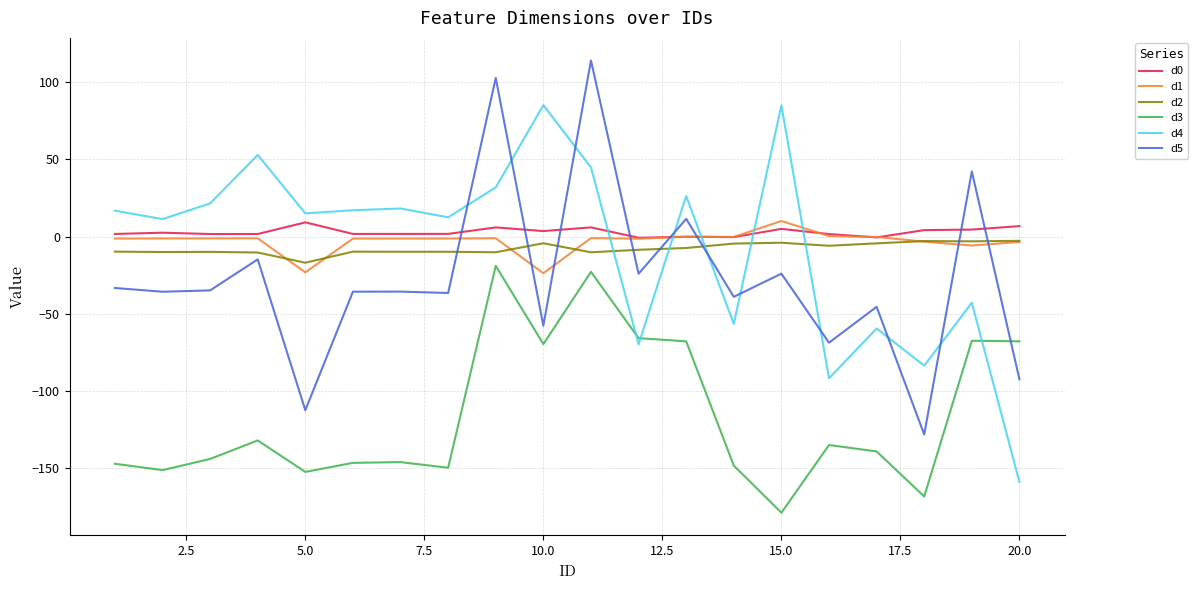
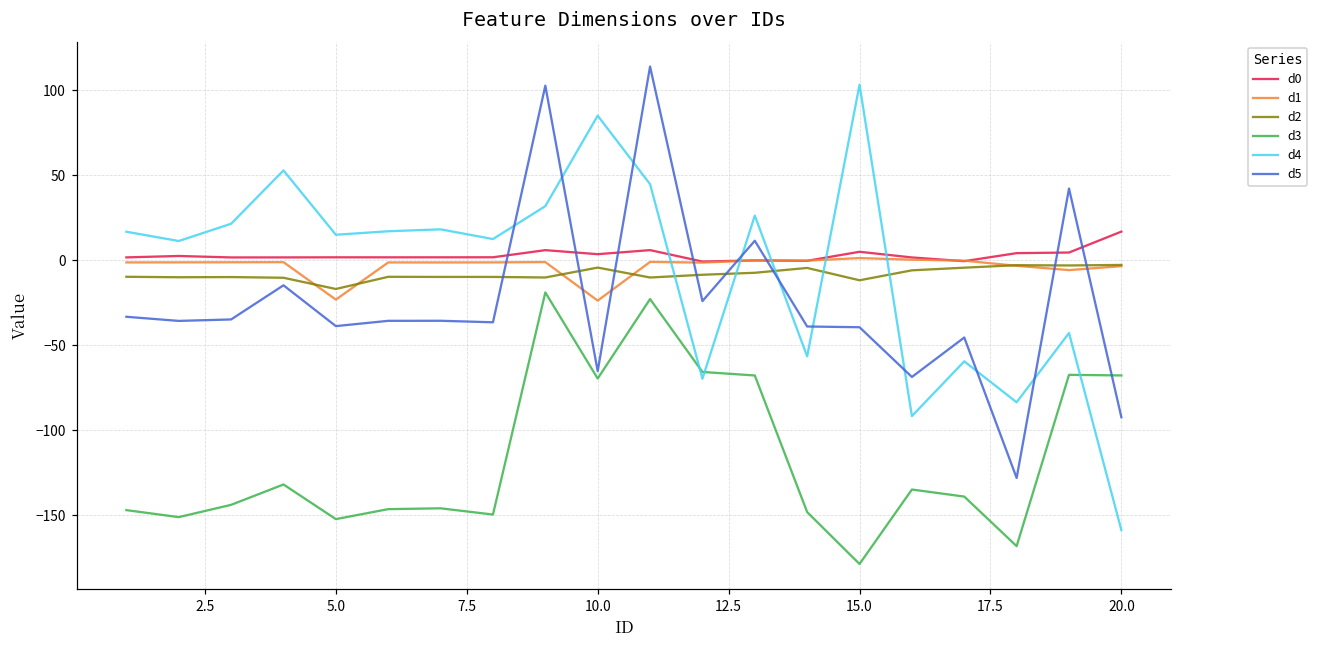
d0, 5.0: 9 -> 2
d5, 5.0: -112 -> -39
d5, 10.0: -58 -> -65
d1, 15.0: 10 -> 1
d2, 15.0: -4 -> -12
d4, 15.0: 85 -> 103
d5, 15.0: -24 -> -39
d0, 20.0: 7 -> 17
